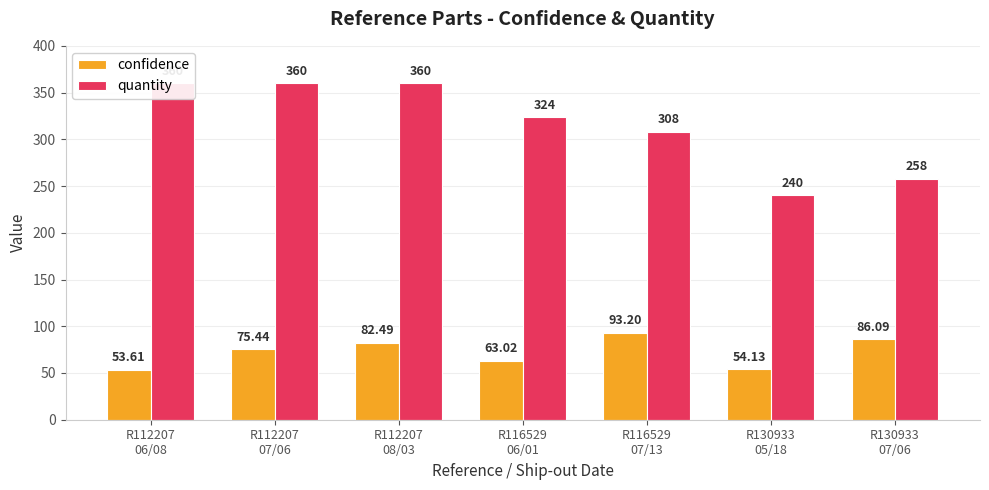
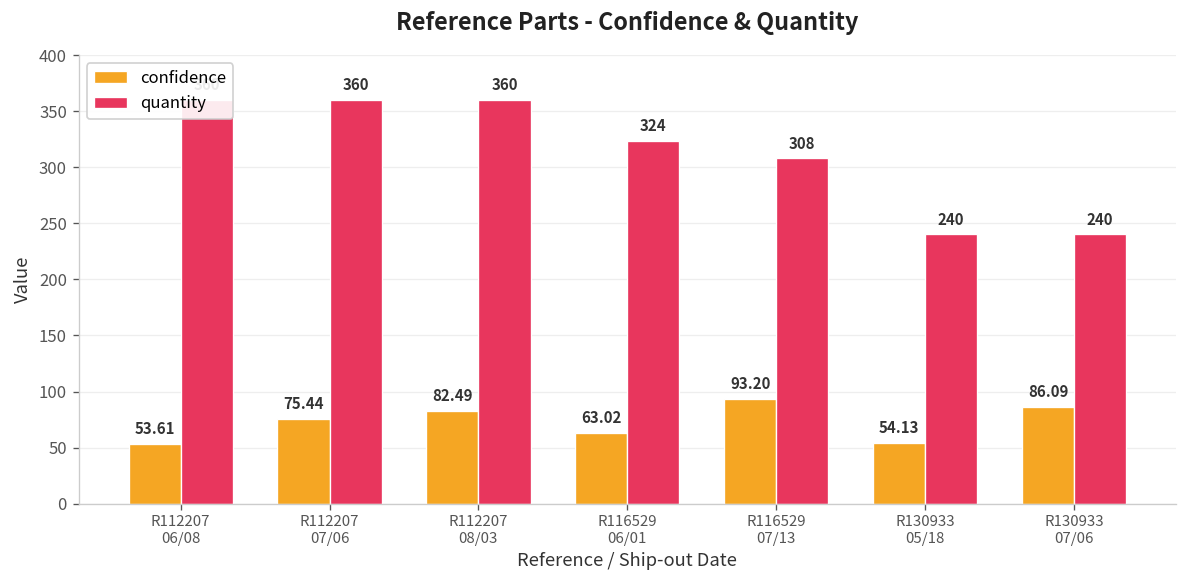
quantity, R130933 07/06: 258 -> 240
